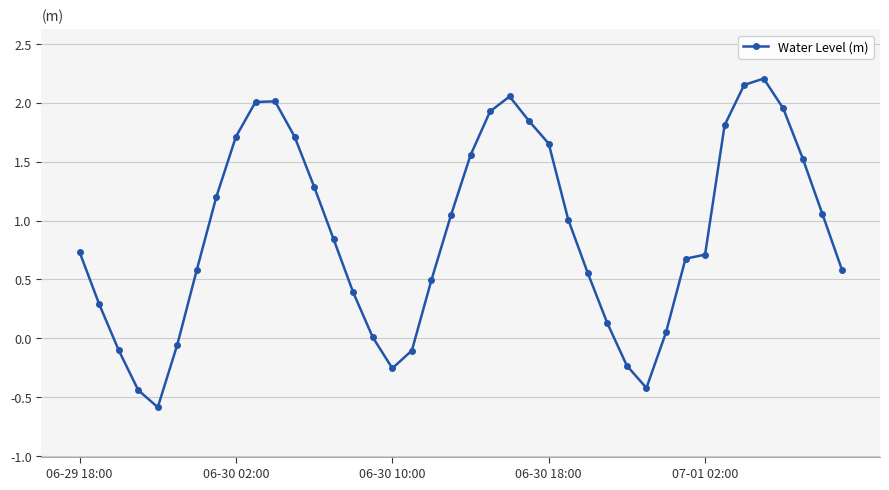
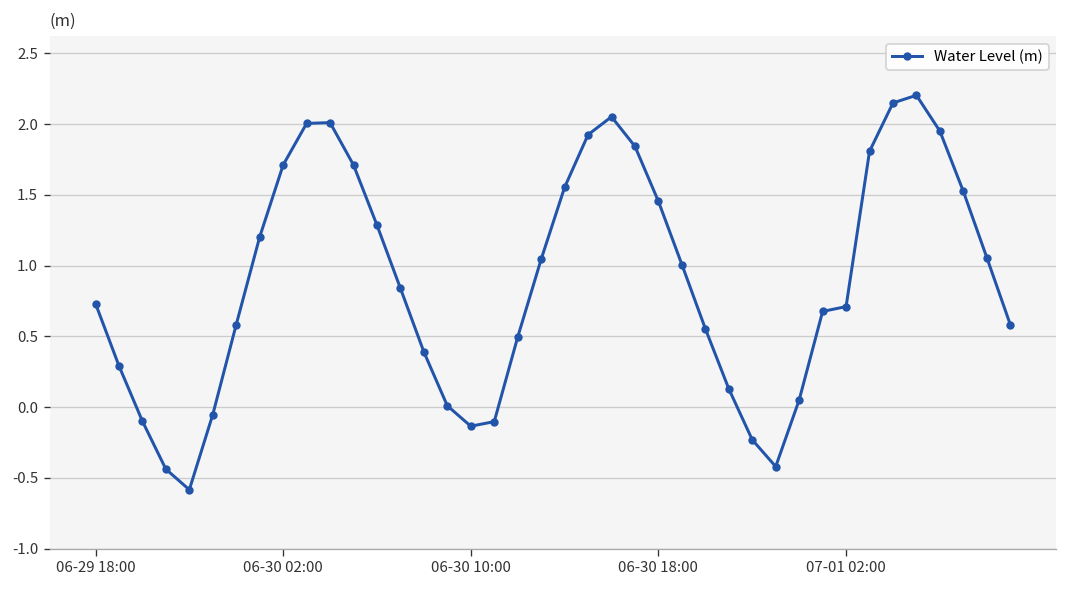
06-30 10:00: -0.25 -> -0.14
06-30 18:00: 1.65 -> 1.45
